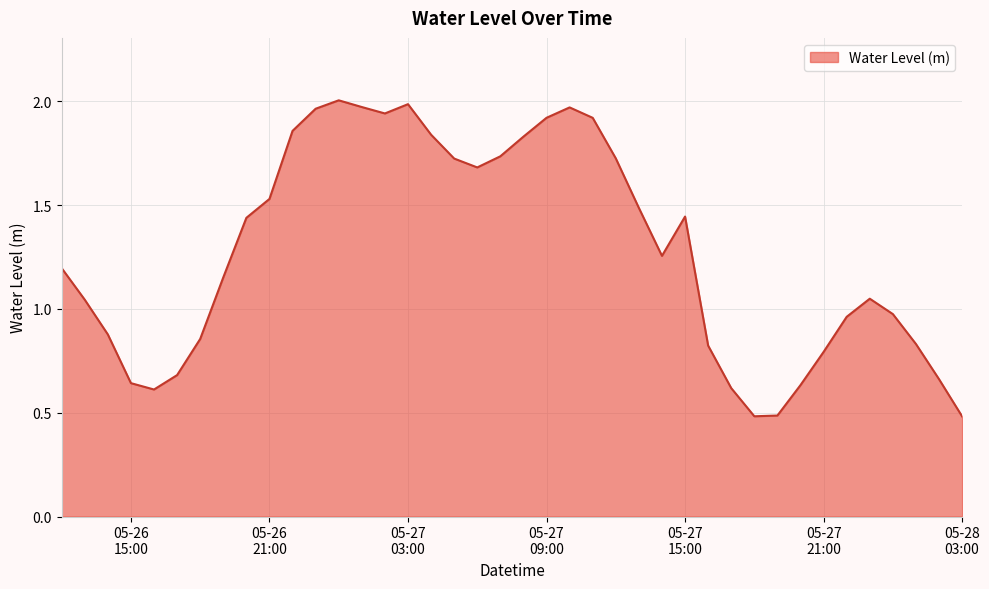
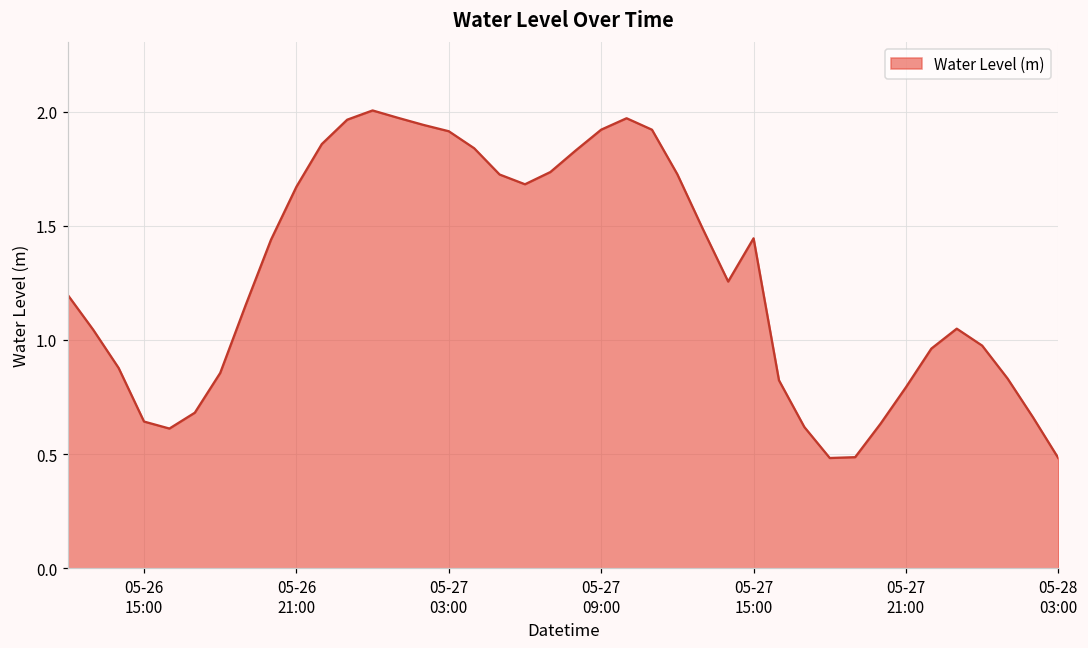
05-26 21:00: 1.53 -> 1.67
05-27 03:00: 1.99 -> 1.91
